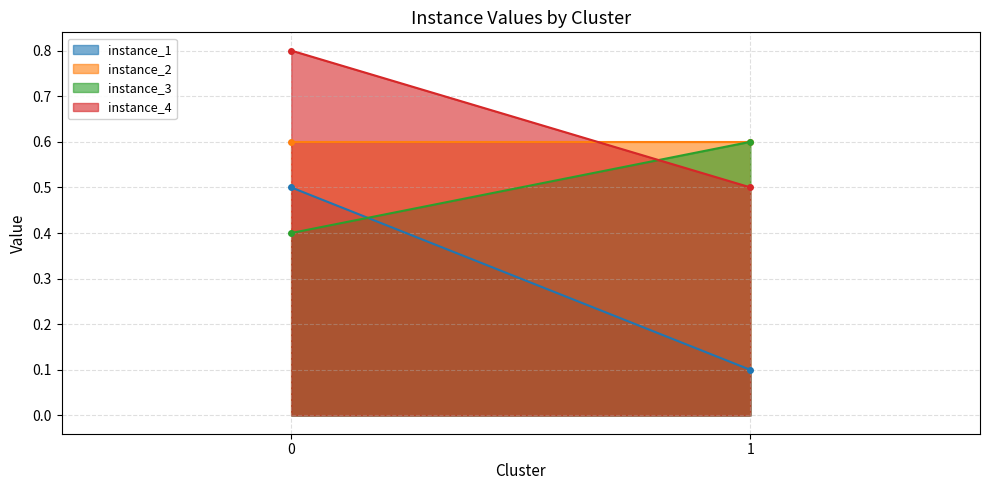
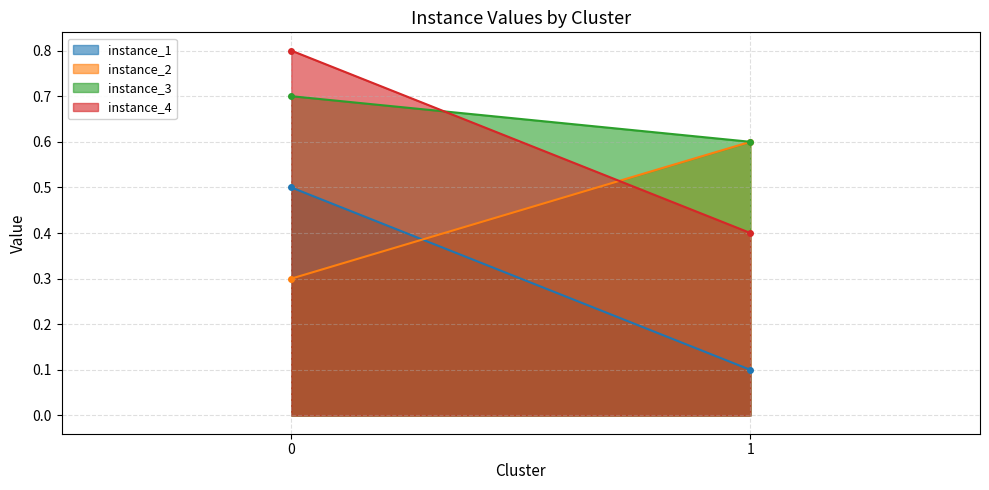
instance_2, 0: 0.6 -> 0.3
instance_3, 0: 0.4 -> 0.7
instance_4, 1: 0.5 -> 0.4
